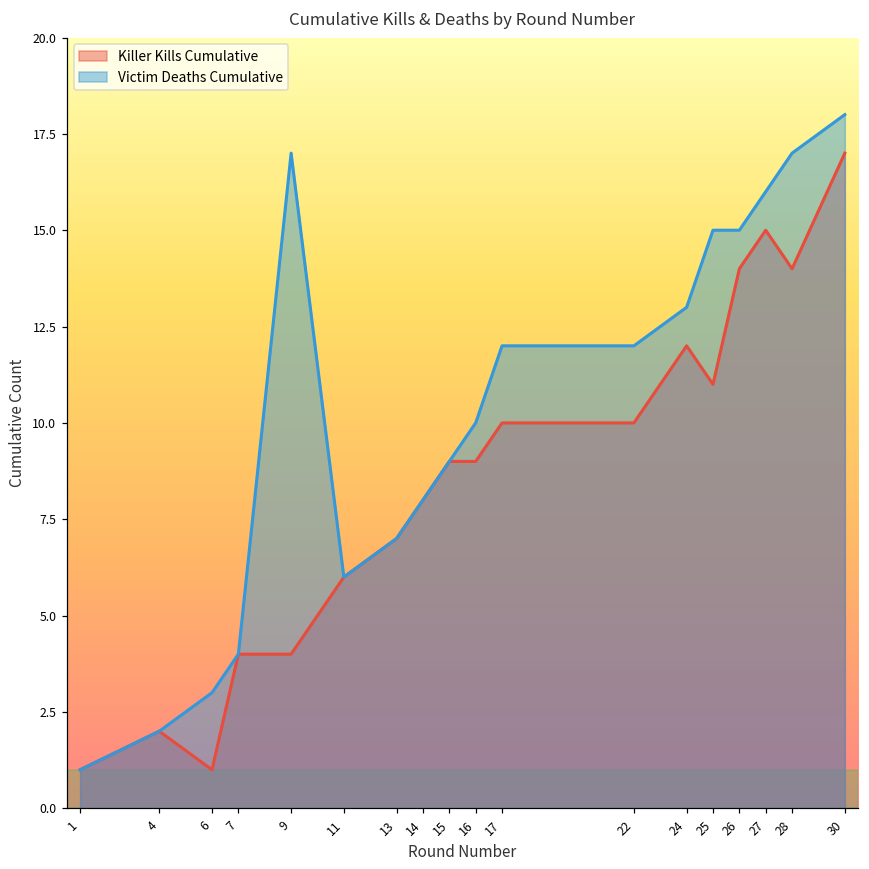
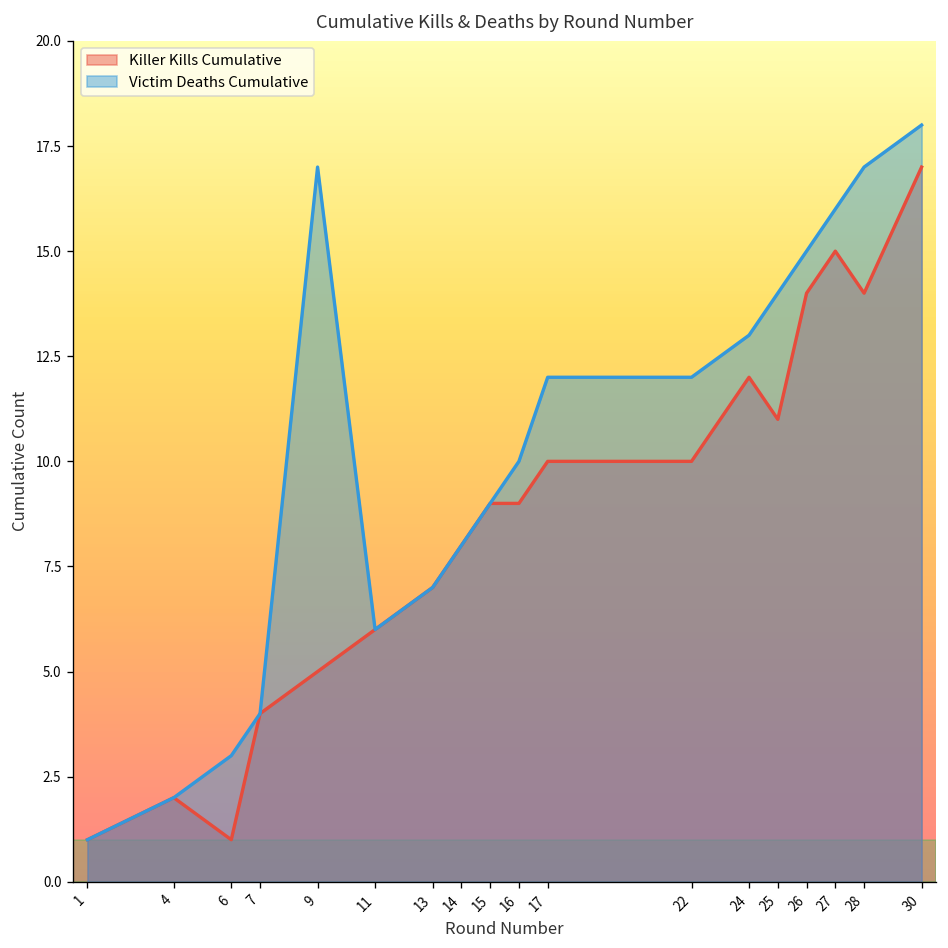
Killer Kills Cumulative, 9: 4 -> 5
Victim Deaths Cumulative, 25: 15 -> 14
